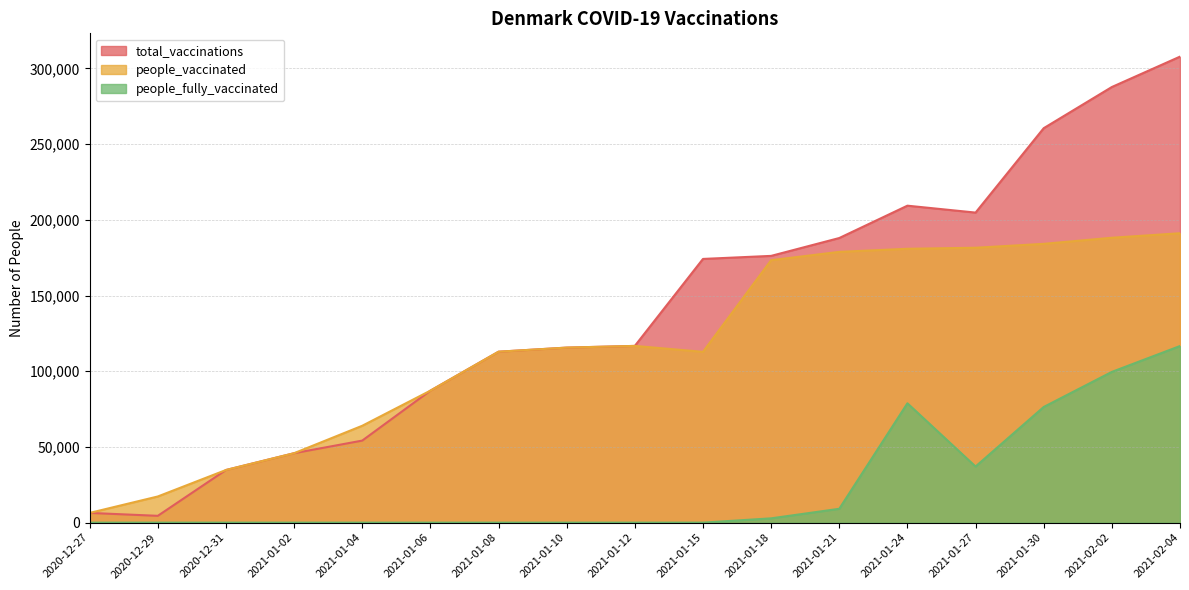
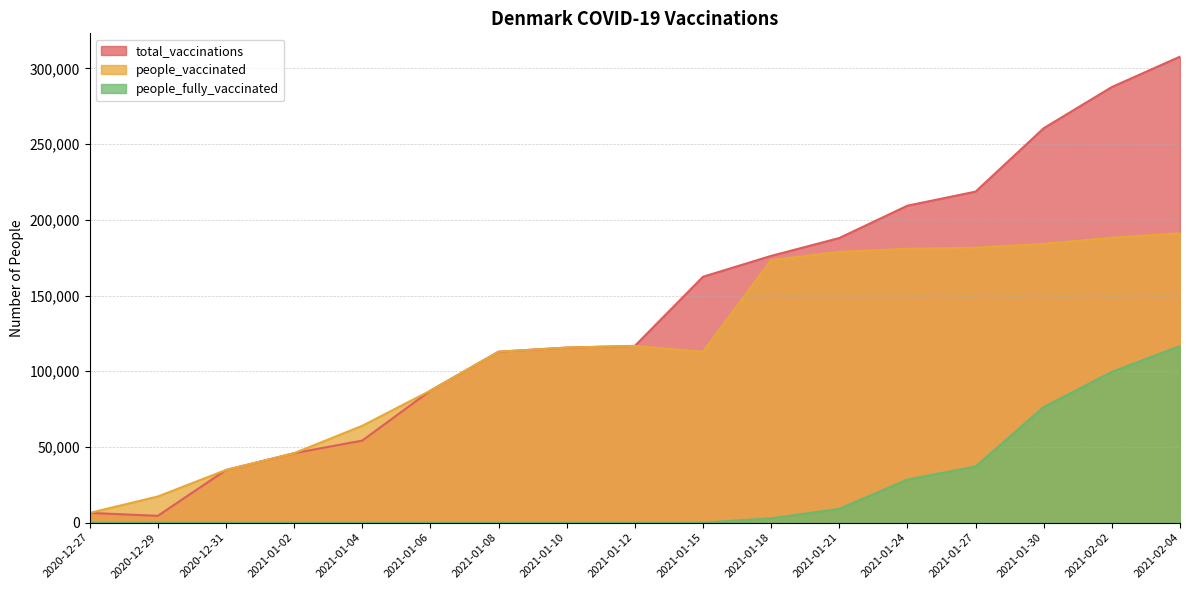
total_vaccinations, 2021-01-15: 174,000 -> 162,000
people_fully_vaccinated, 2021-01-24: 79,000 -> 28,000
total_vaccinations, 2021-01-27: 205,000 -> 219,000
